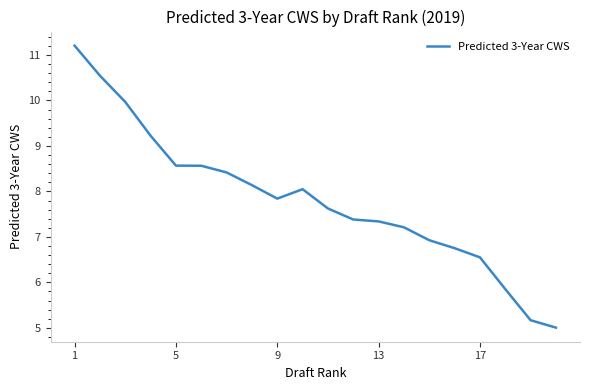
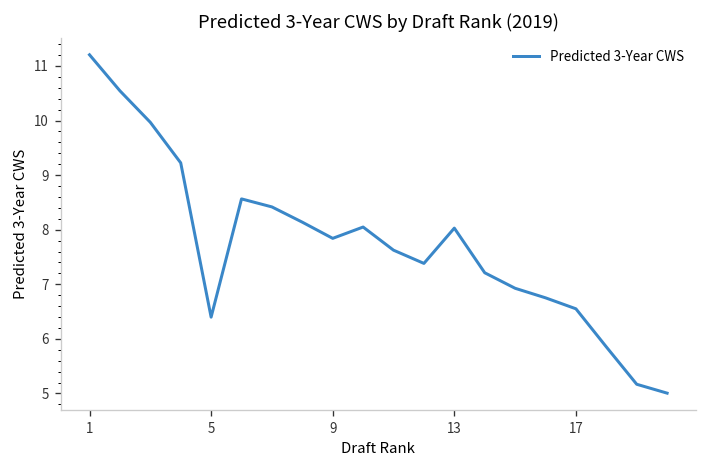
5: 8.6 -> 6.4
13: 7.3 -> 8.0
